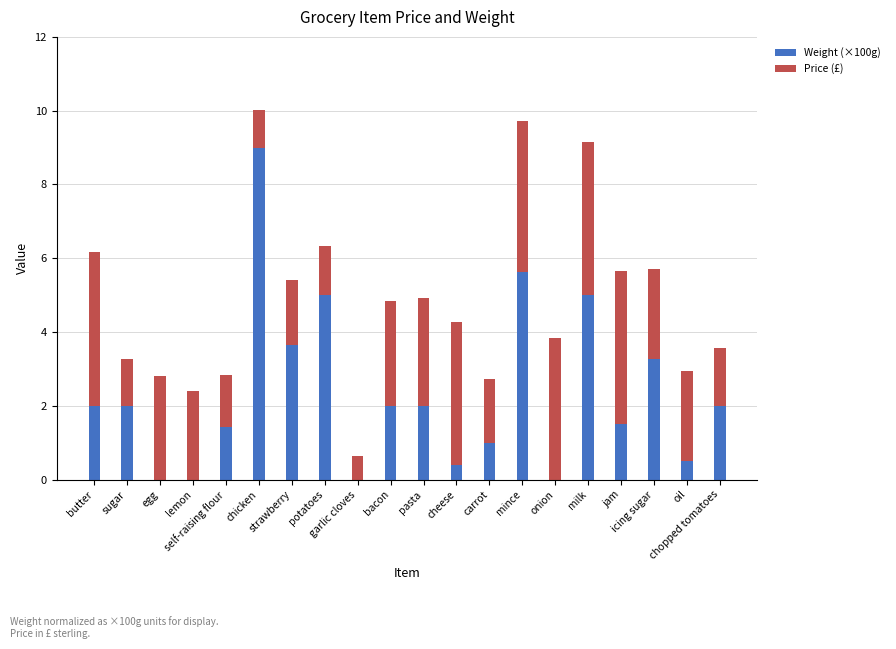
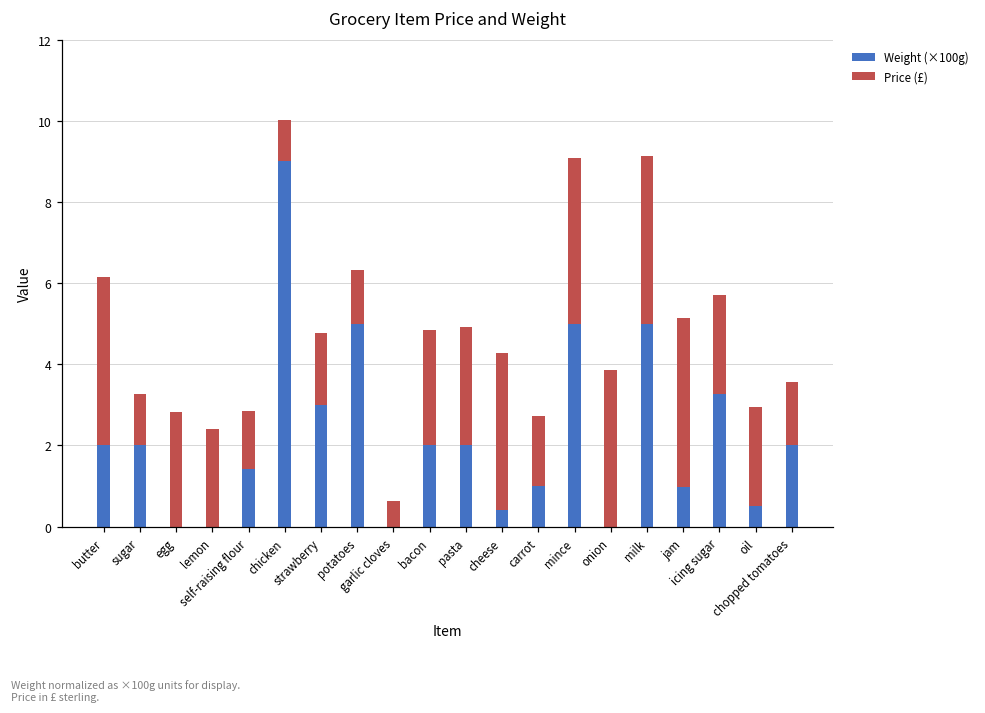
Weight (×100g), strawberry: 3.6 -> 3.0
Weight (×100g), mince: 5.6 -> 5.0
Weight (×100g), jam: 1.5 -> 1.0
